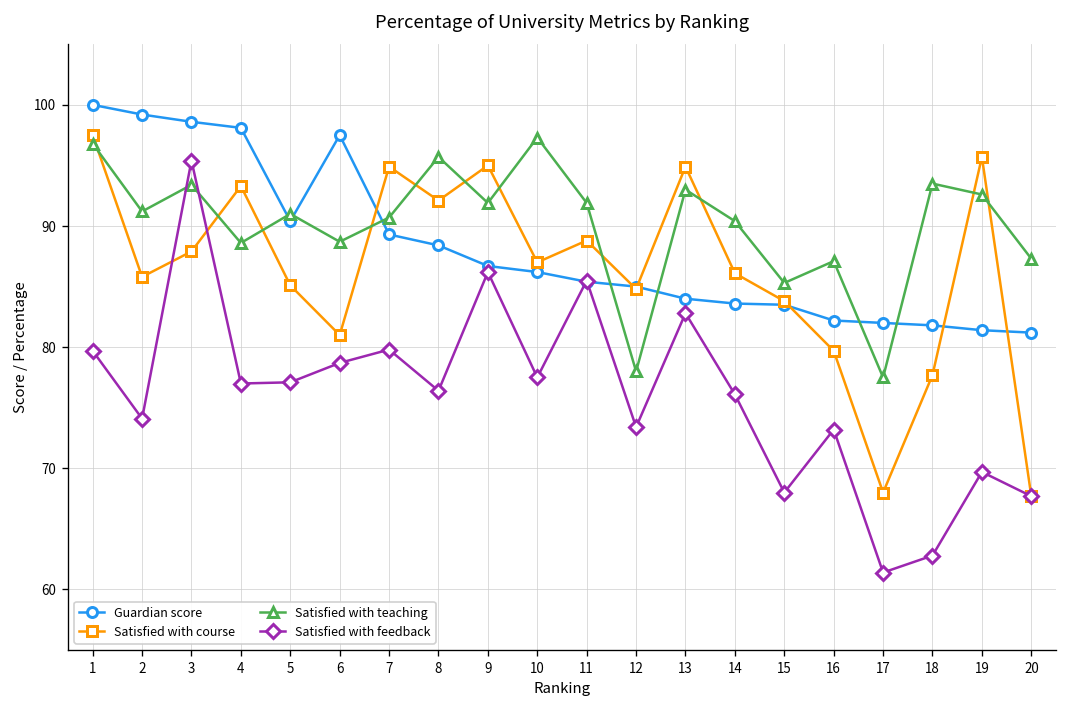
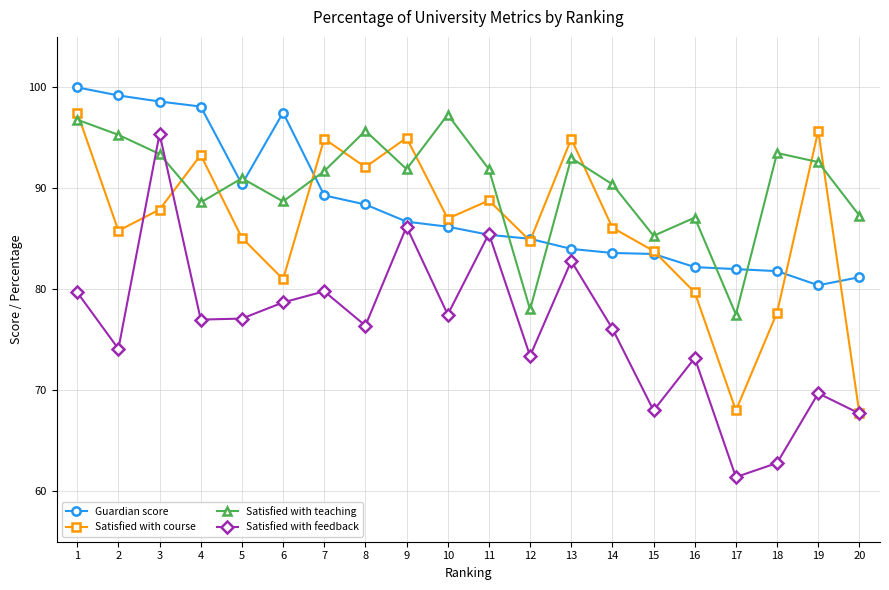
Satisfied with teaching, 2: 91.2 -> 95.3
Satisfied with teaching, 7: 90.7 -> 91.7
Guardian score, 19: 81.4 -> 80.4
